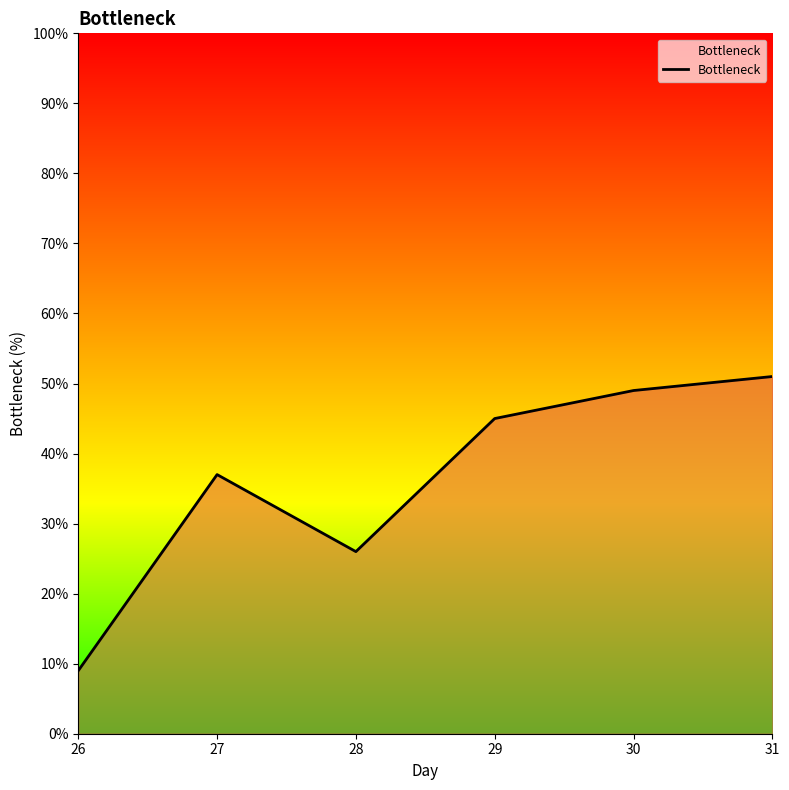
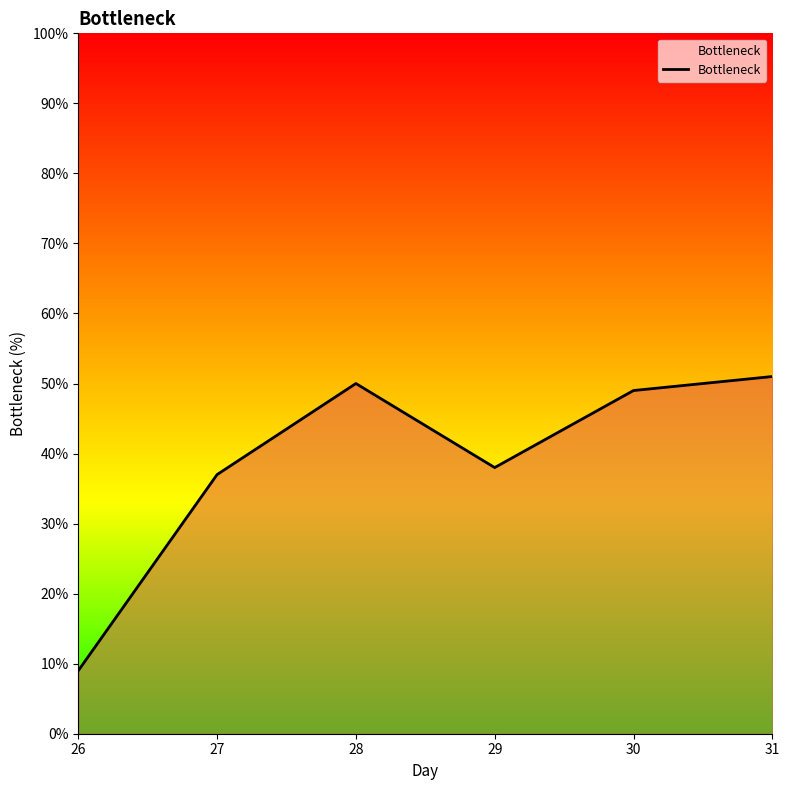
28: 26% -> 50%
29: 45% -> 38%
